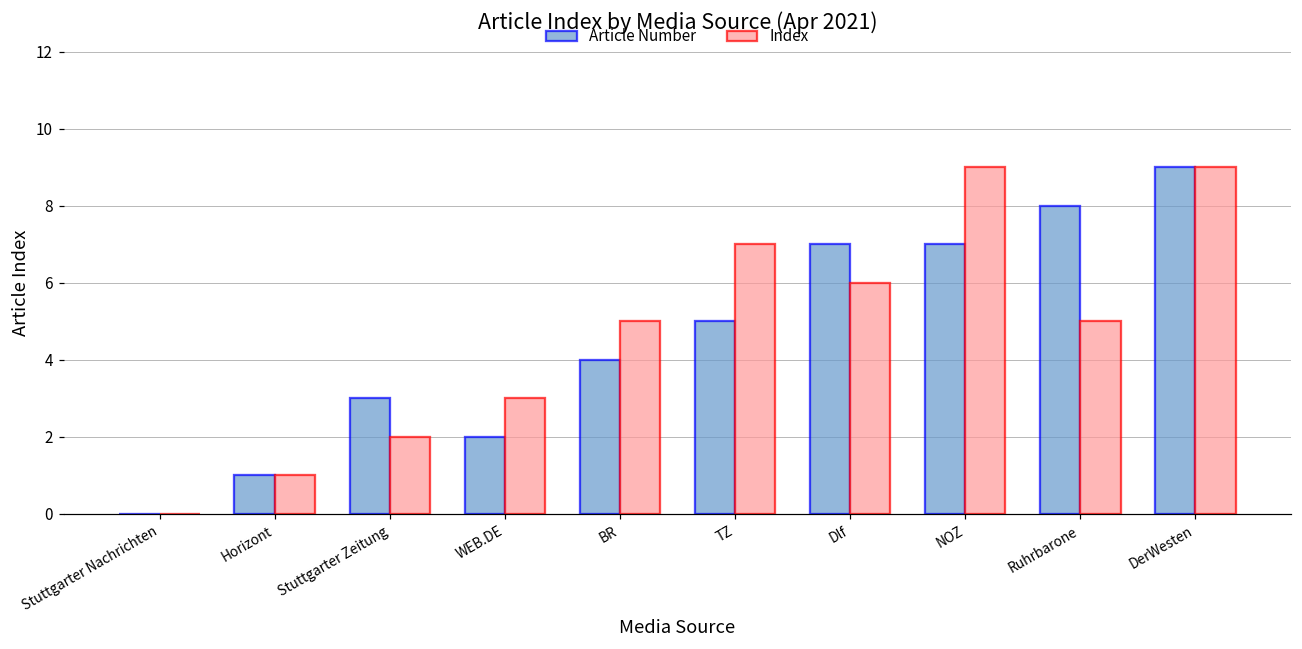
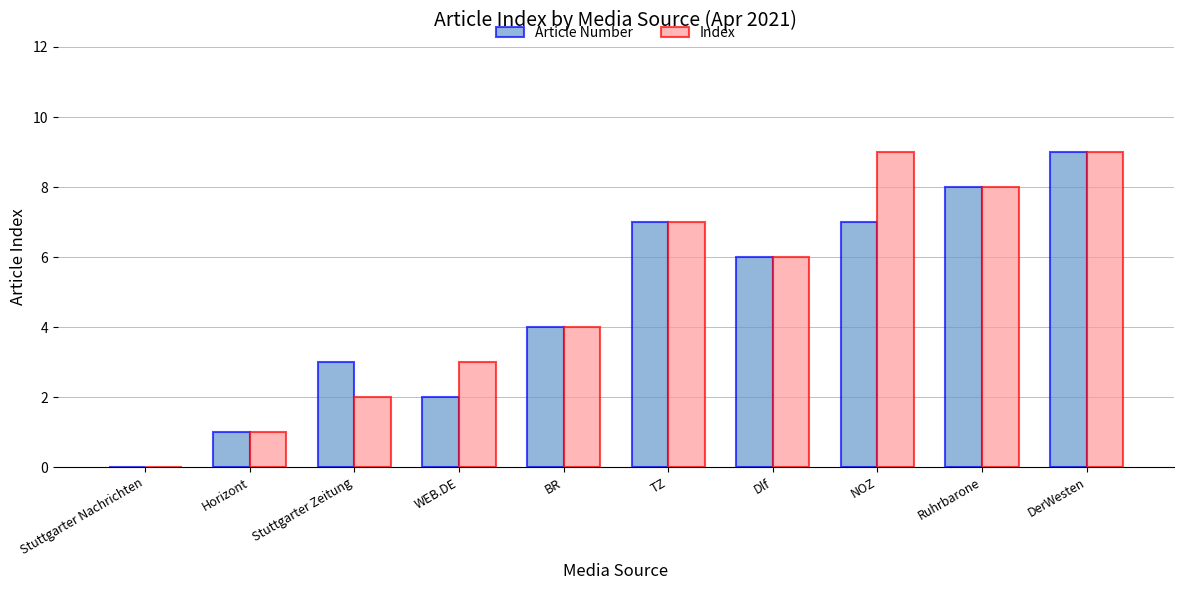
Index, BR: 5 -> 4
Article Number, TZ: 5 -> 7
Article Number, Dlf: 7 -> 6
Index, Ruhrbarone: 5 -> 8
